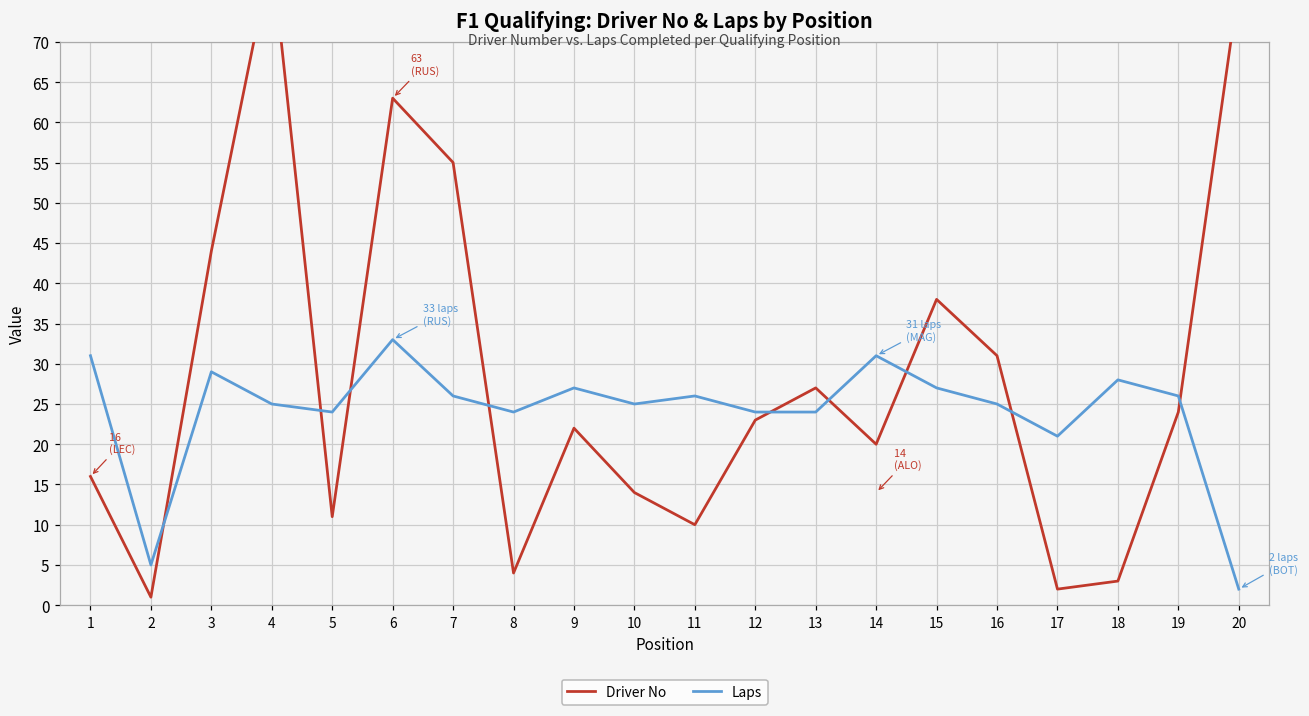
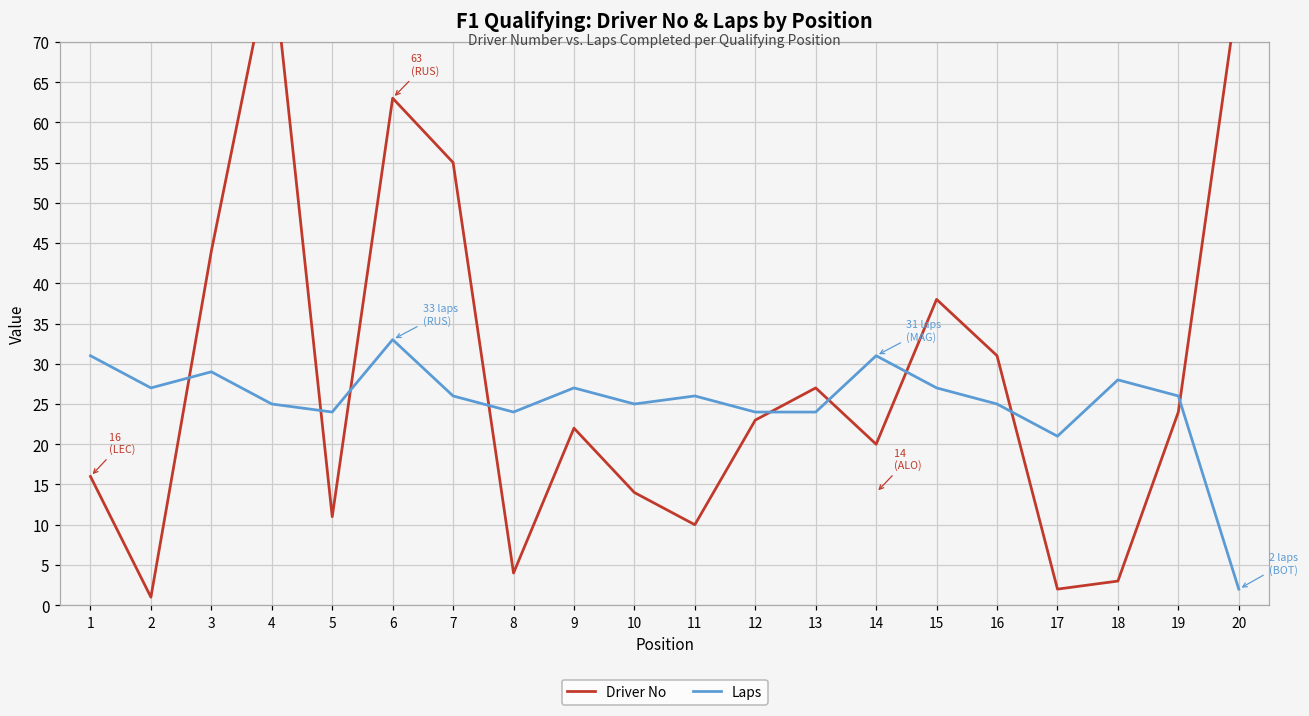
Laps, 2: 5 -> 27
